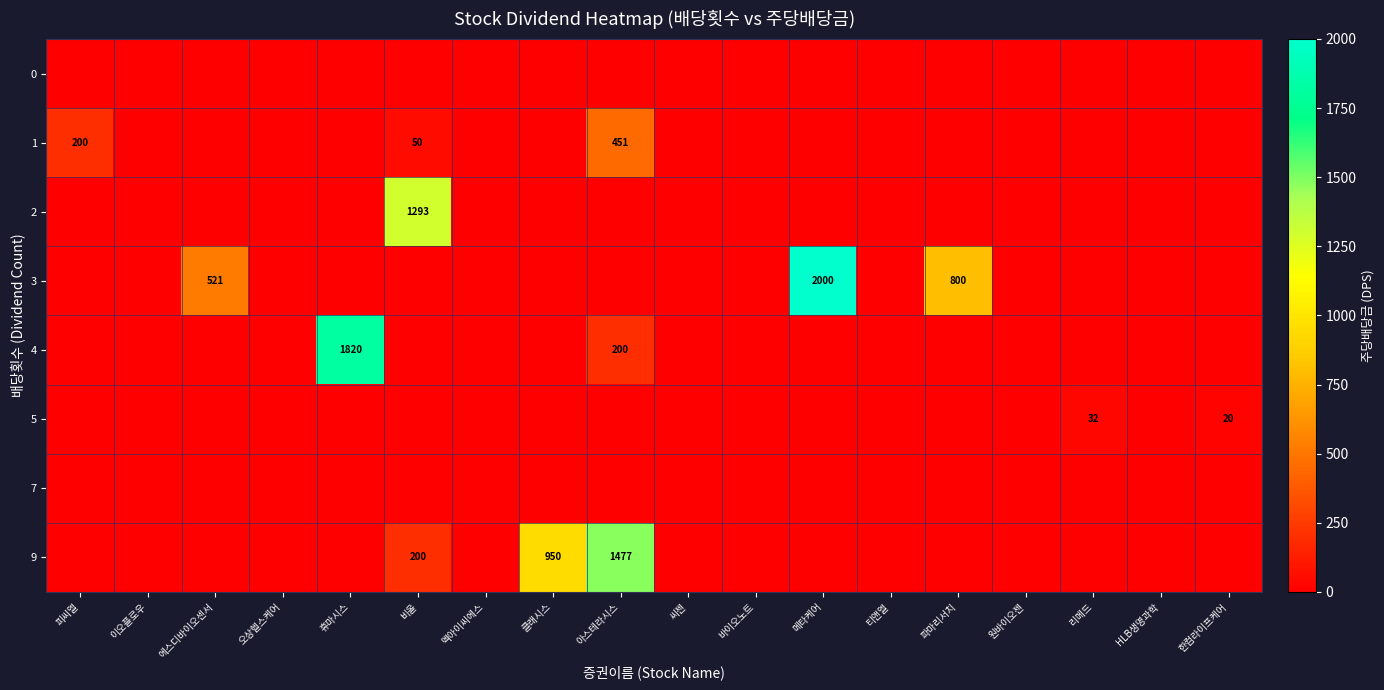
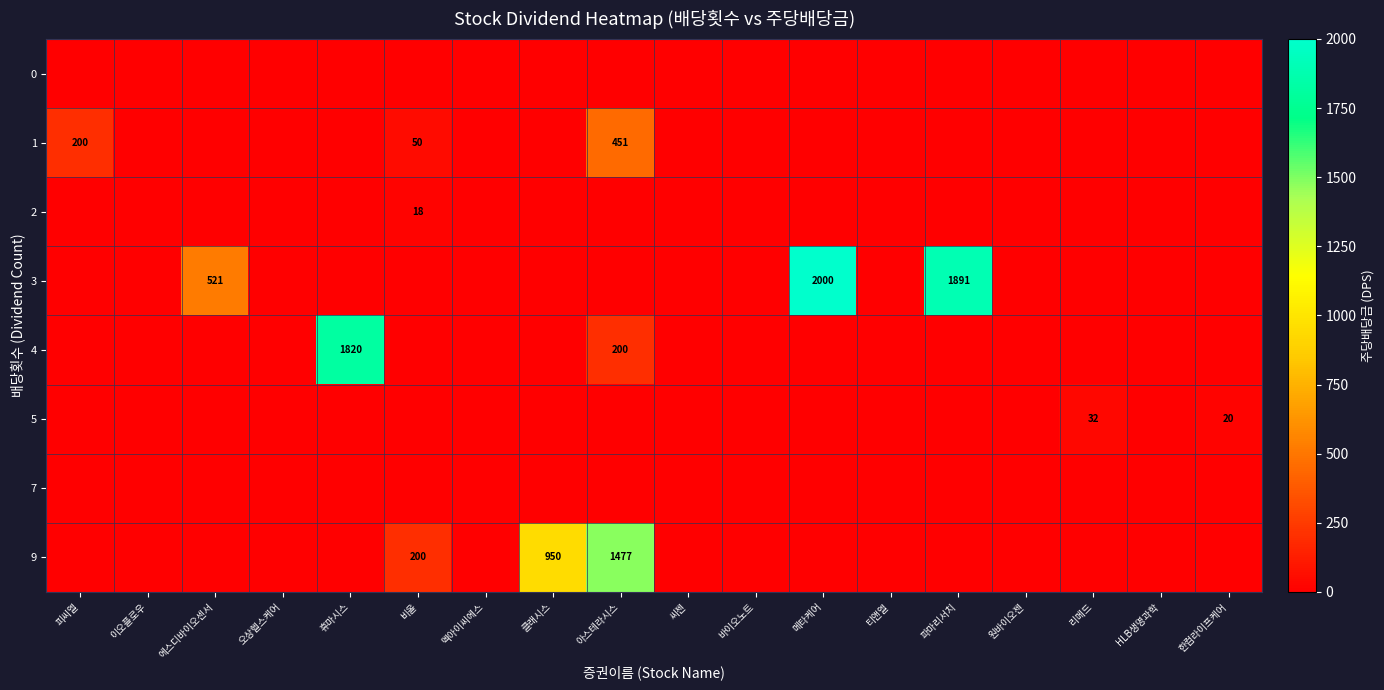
2, 비올: 1293 -> 18
3, 파마리서치: 800 -> 1891
